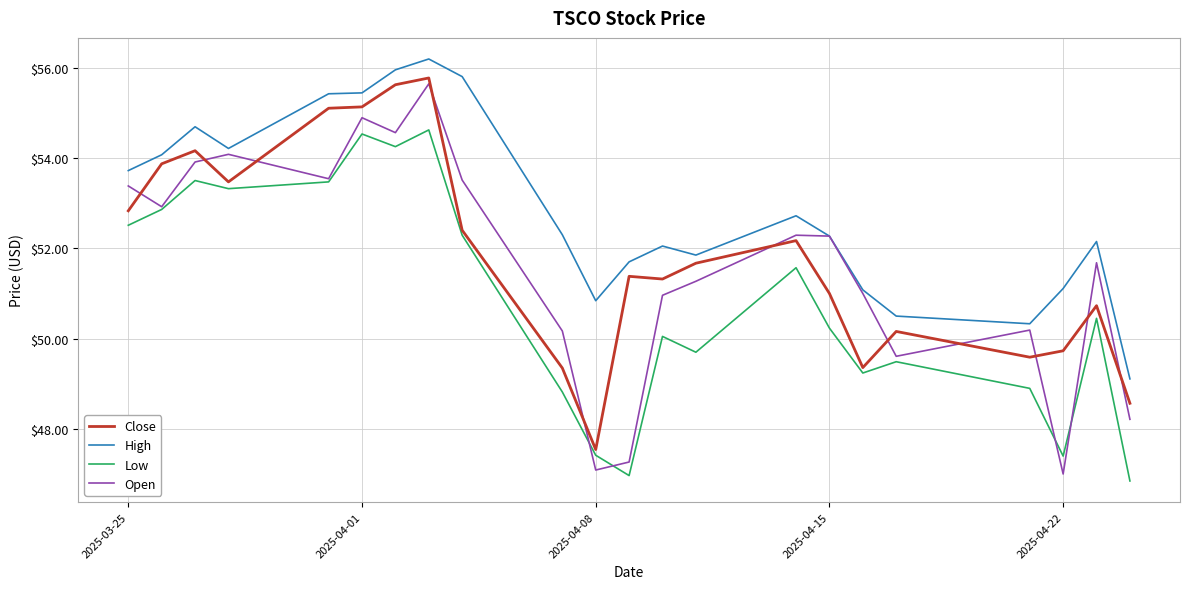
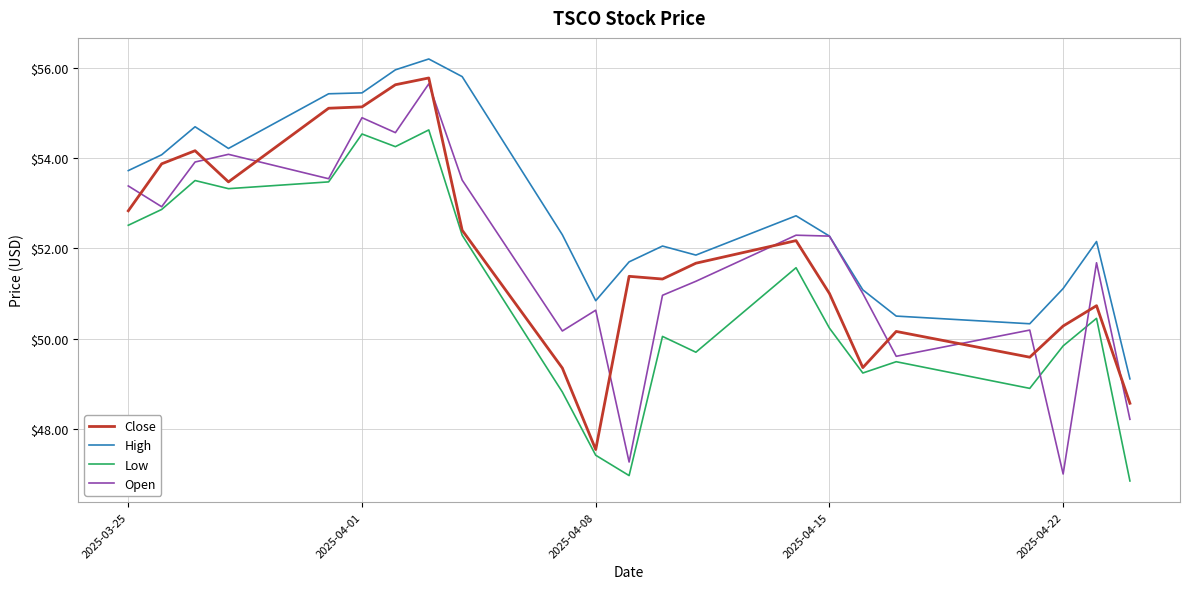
Open, 2025-04-08: $47.1 -> $50.6
Close, 2025-04-22: $49.7 -> $50.3
Low, 2025-04-22: $47.4 -> $49.8
